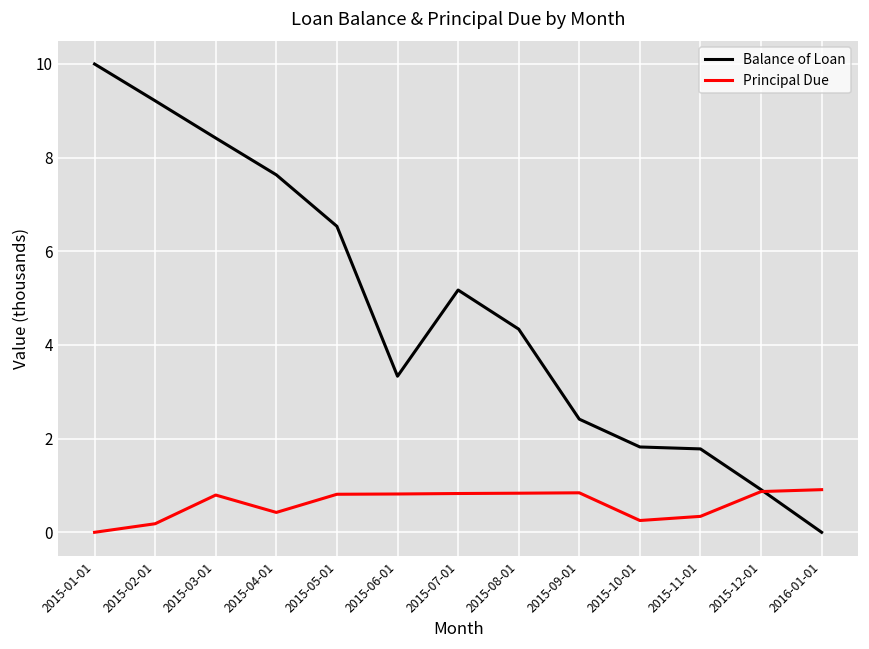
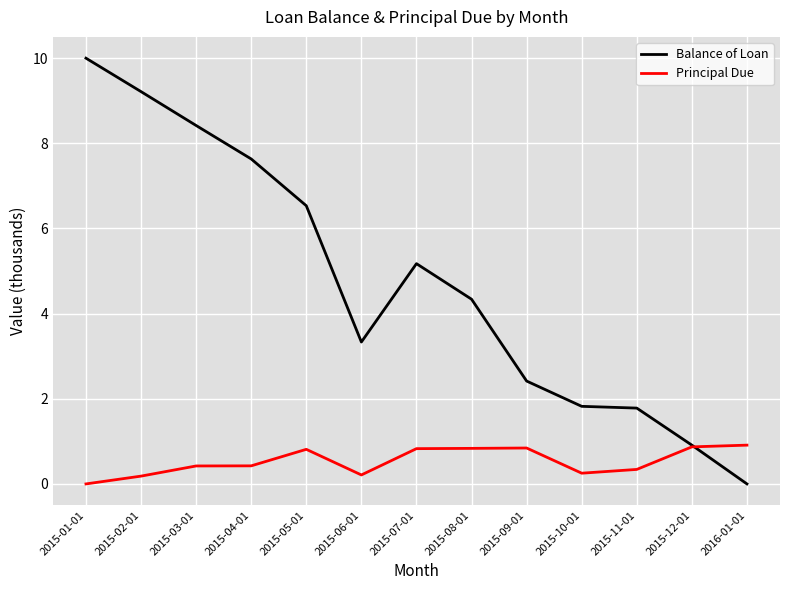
Principal Due, 2015-03-01: 0.8 -> 0.4
Principal Due, 2015-06-01: 0.8 -> 0.2
